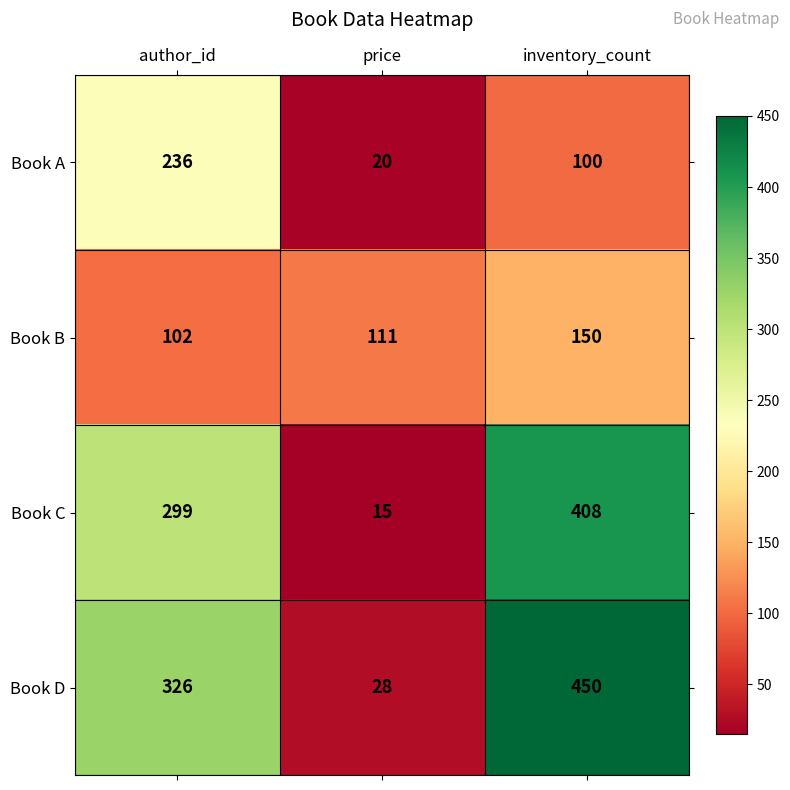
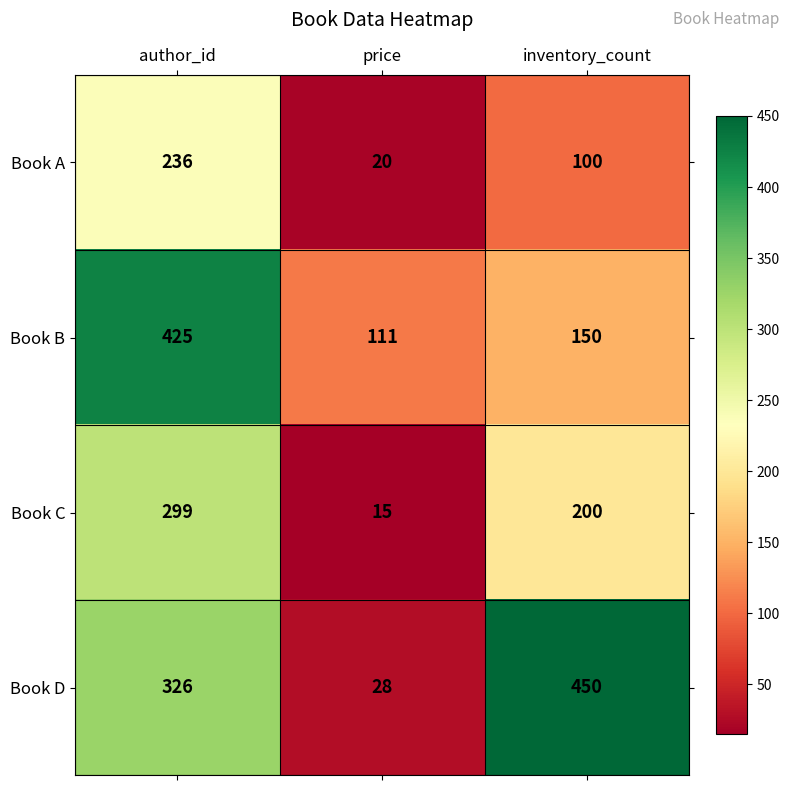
Book B, author_id: 102 -> 425
Book C, inventory_count: 408 -> 200
